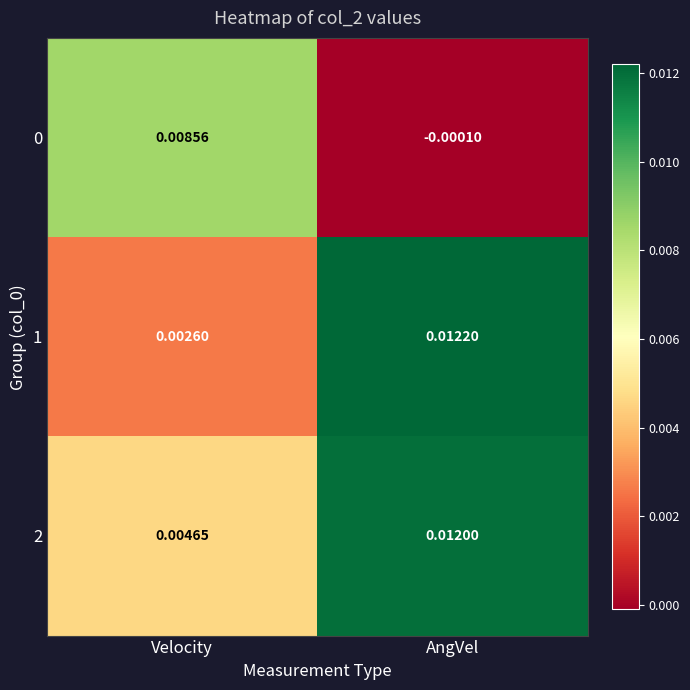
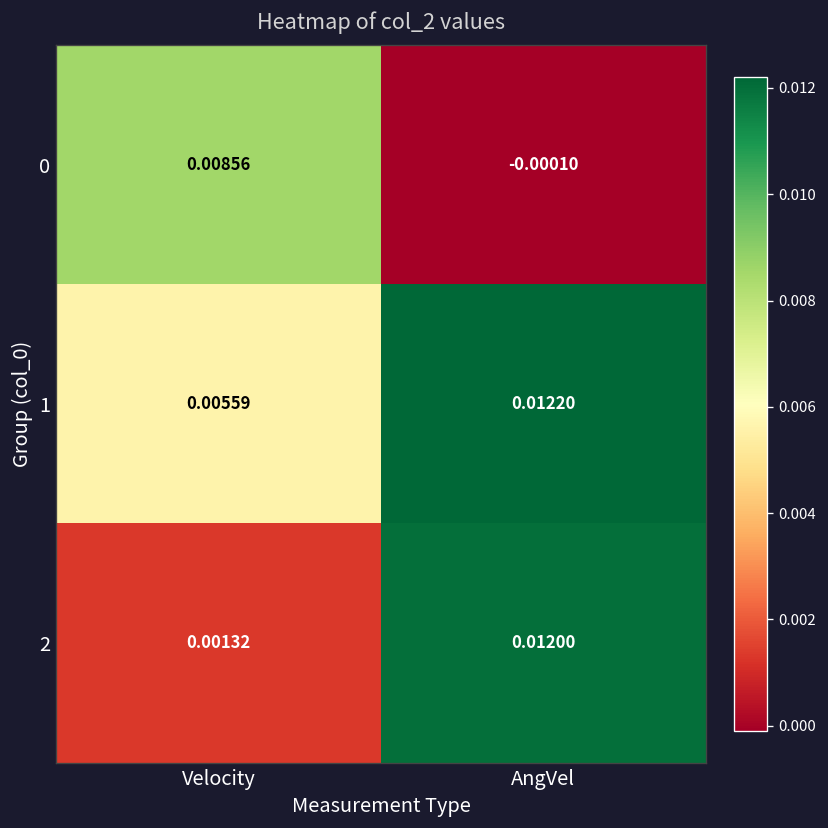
1, Velocity: 0.00260 -> 0.00559
2, Velocity: 0.00465 -> 0.00132
